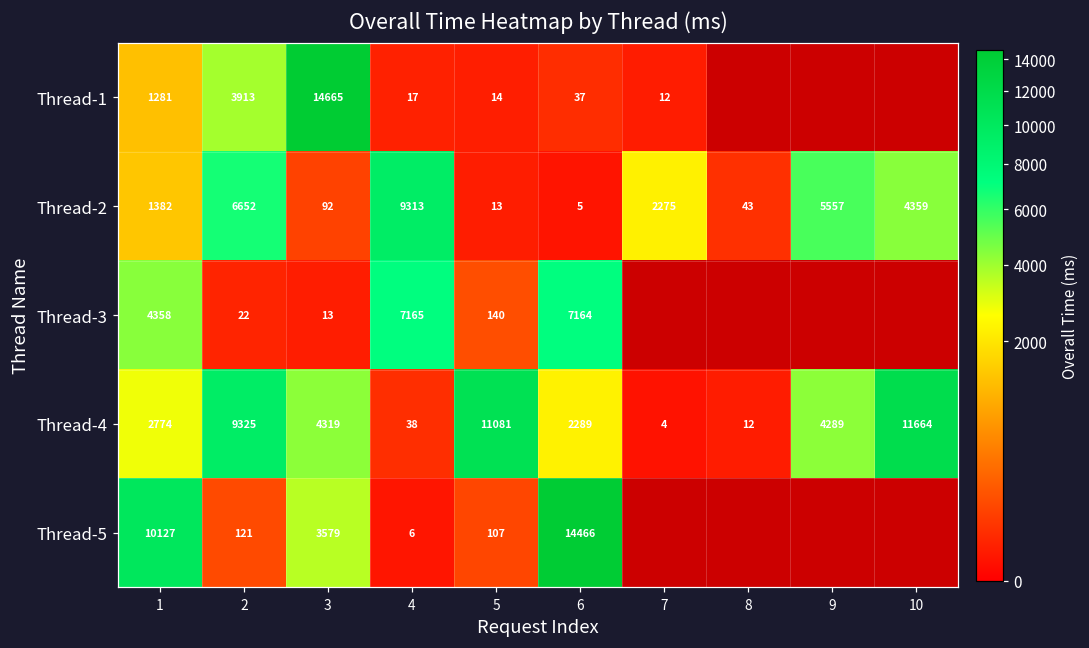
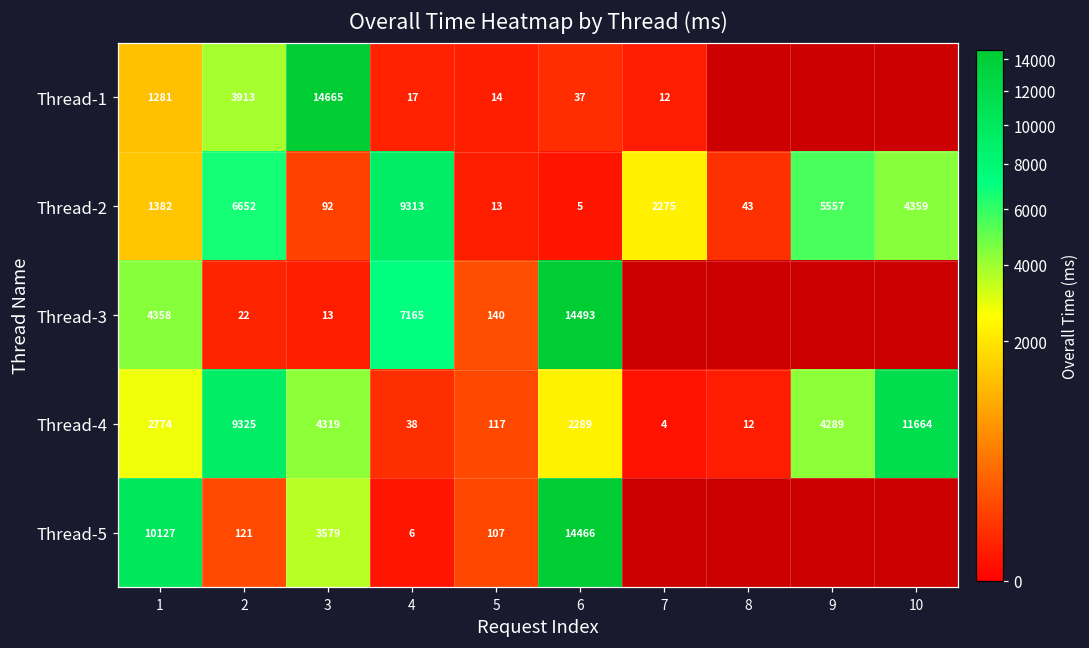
Thread-3, 6: 7164 -> 14493
Thread-4, 5: 11081 -> 117
